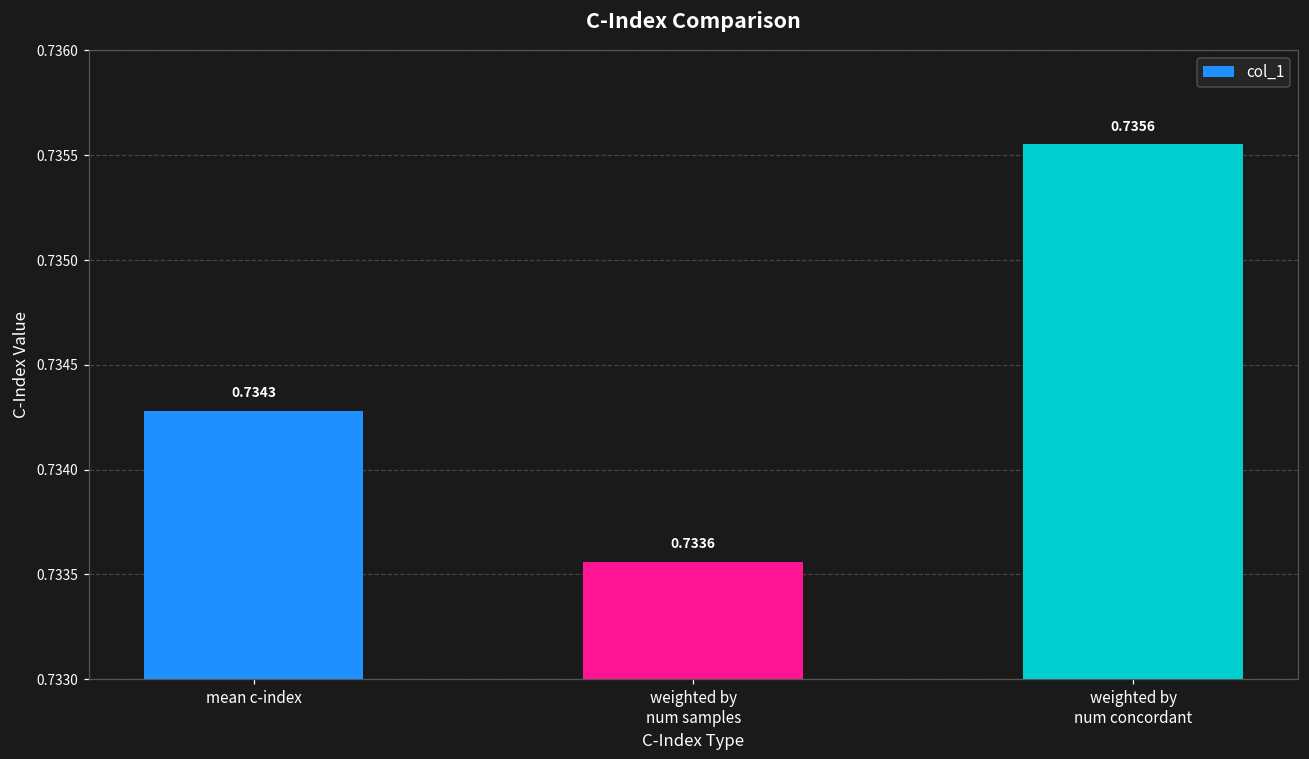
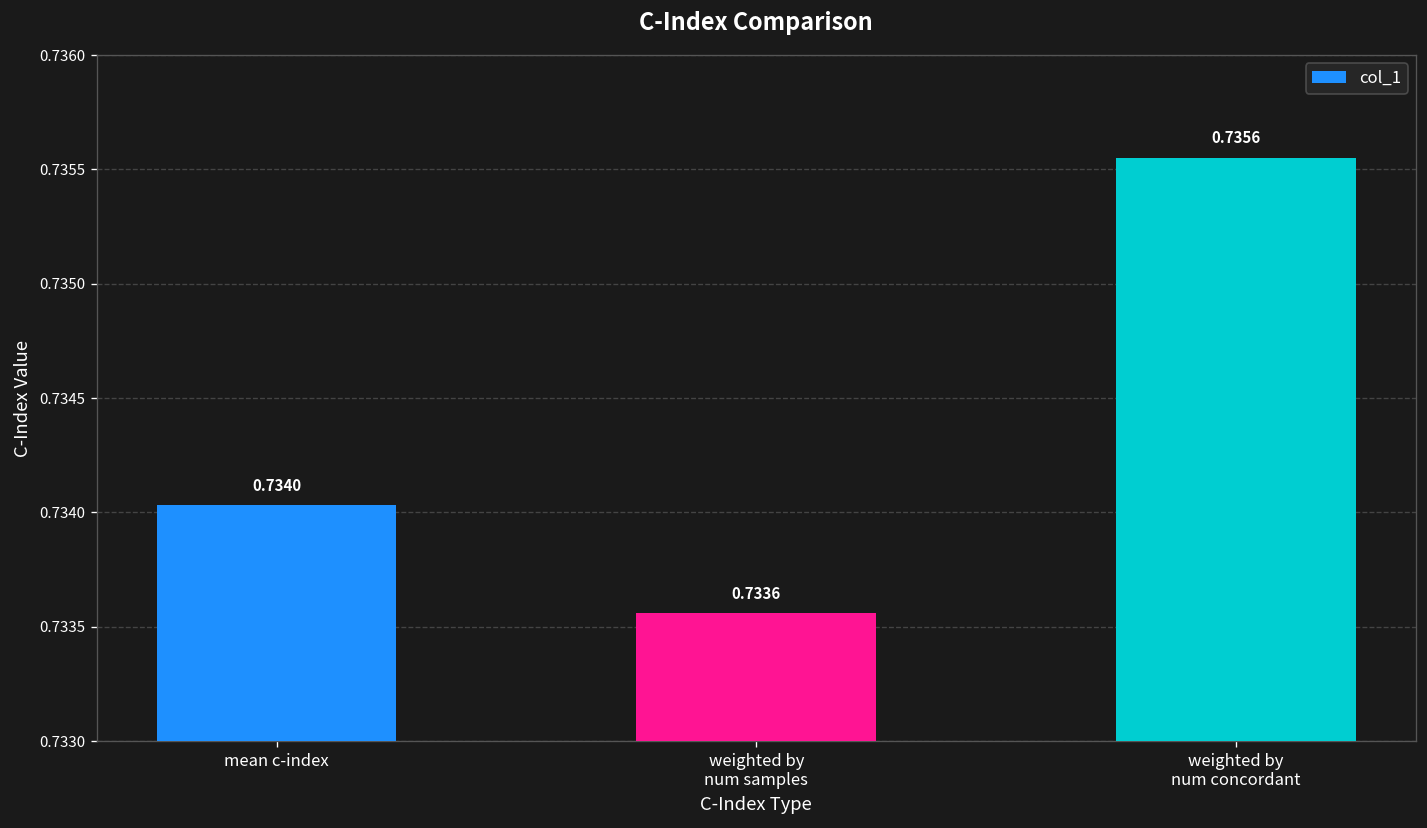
mean c-index: 0.7343 -> 0.7340
